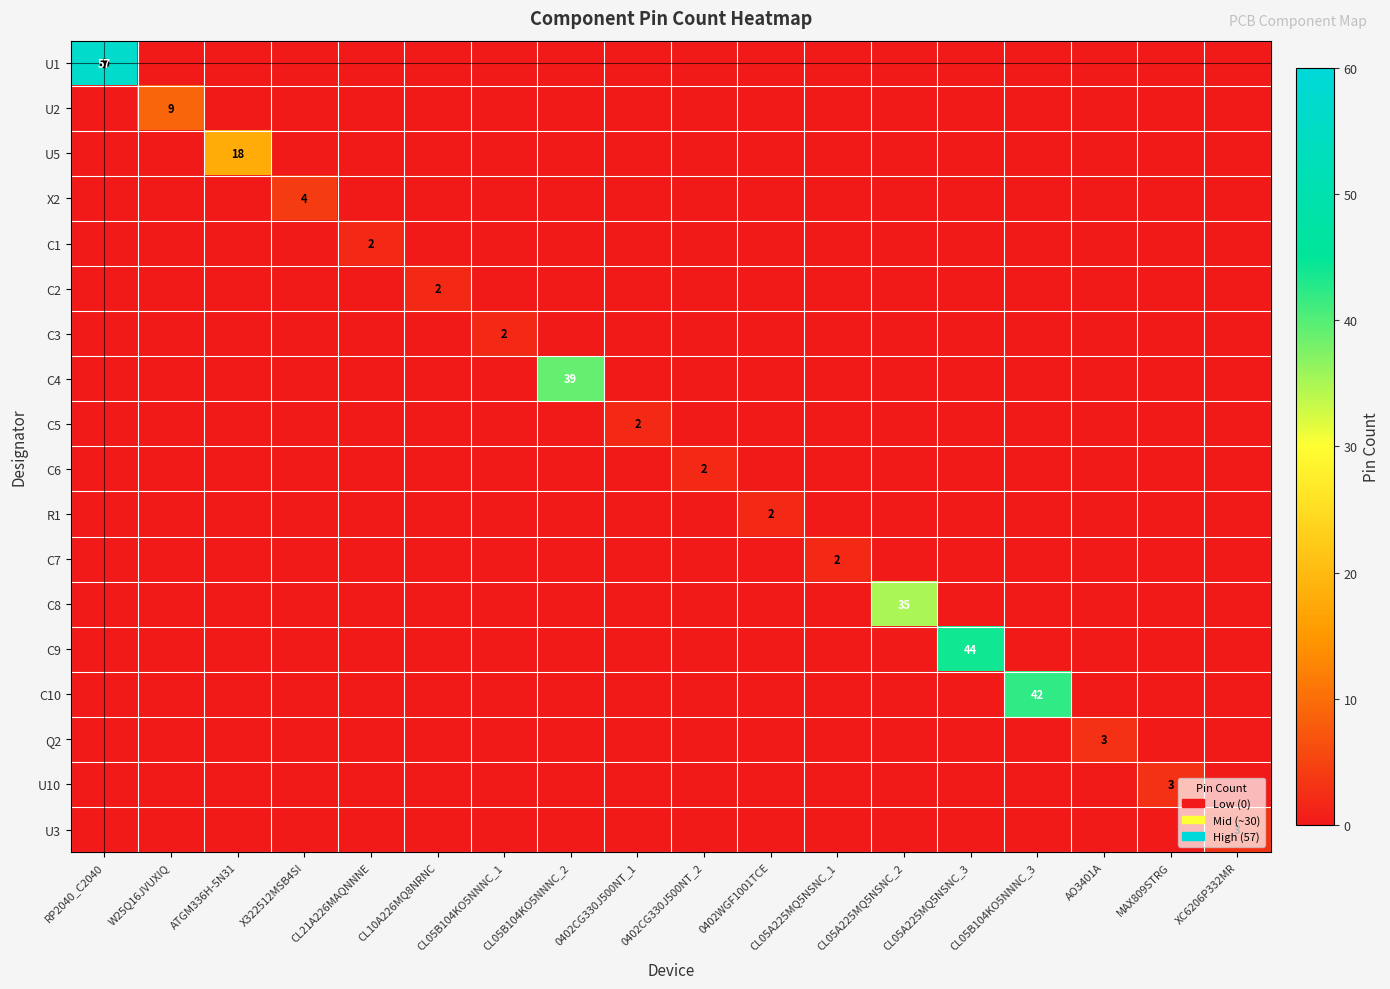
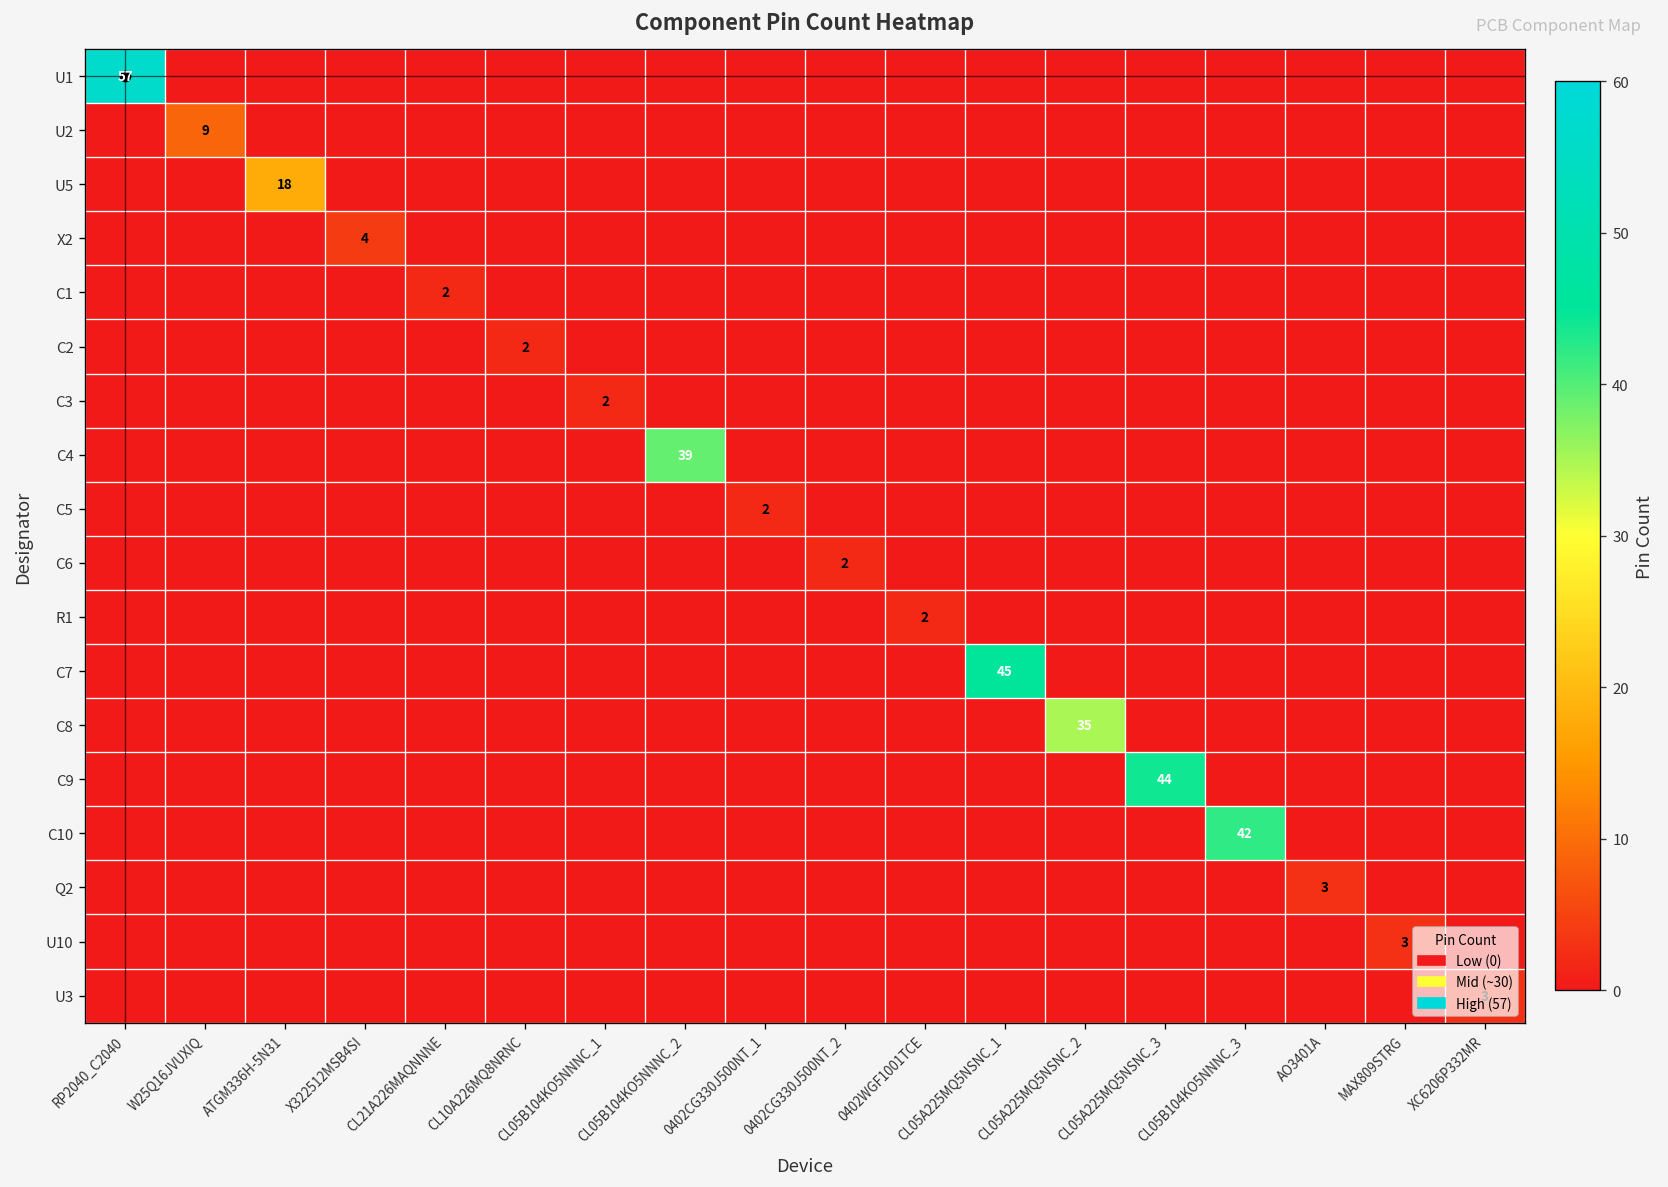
C7, CL05A225MQ5NSNC_1: 2 -> 45
